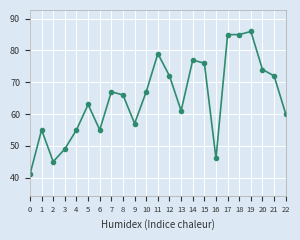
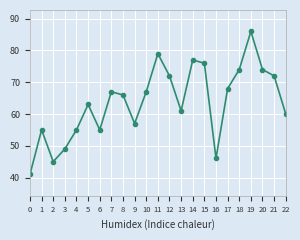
17: 85 -> 68
18: 85 -> 74
